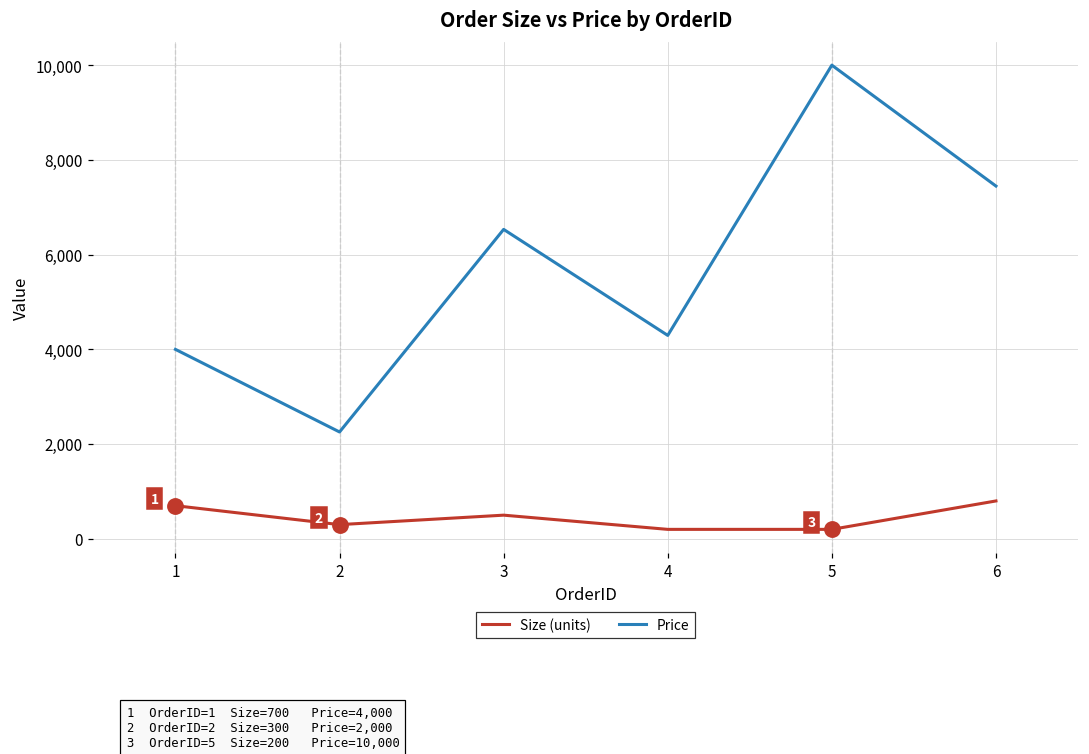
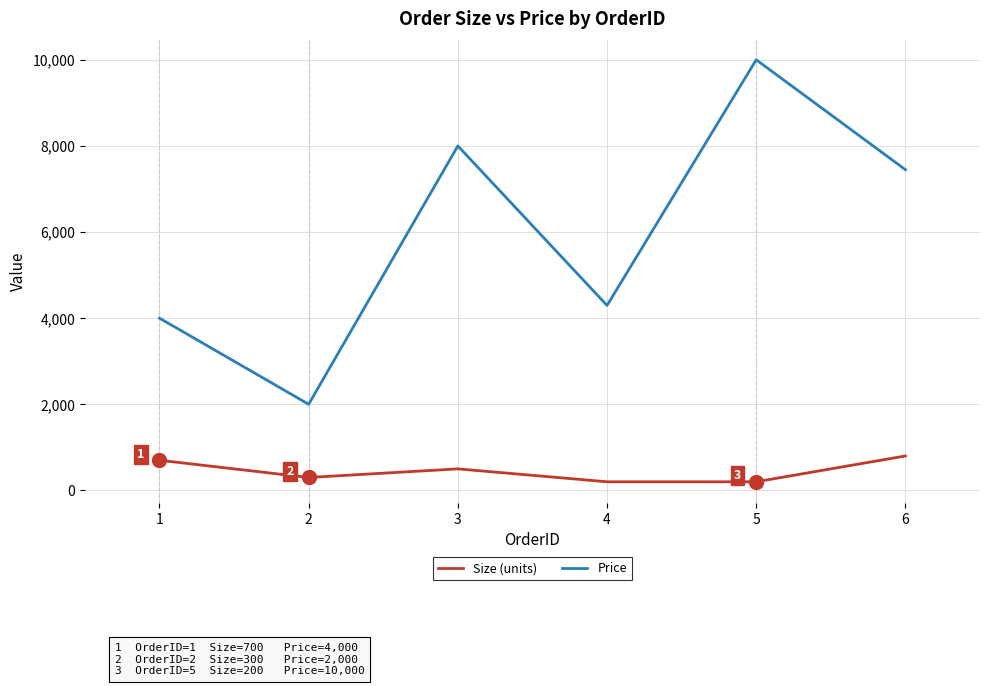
Price, 2: 2,300 -> 2,000
Price, 3: 6,500 -> 8,000
